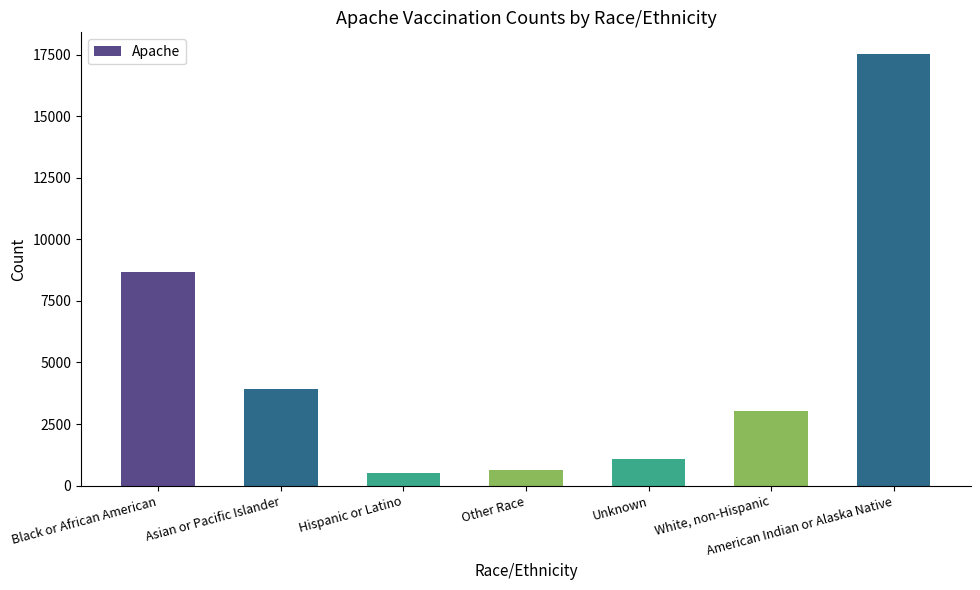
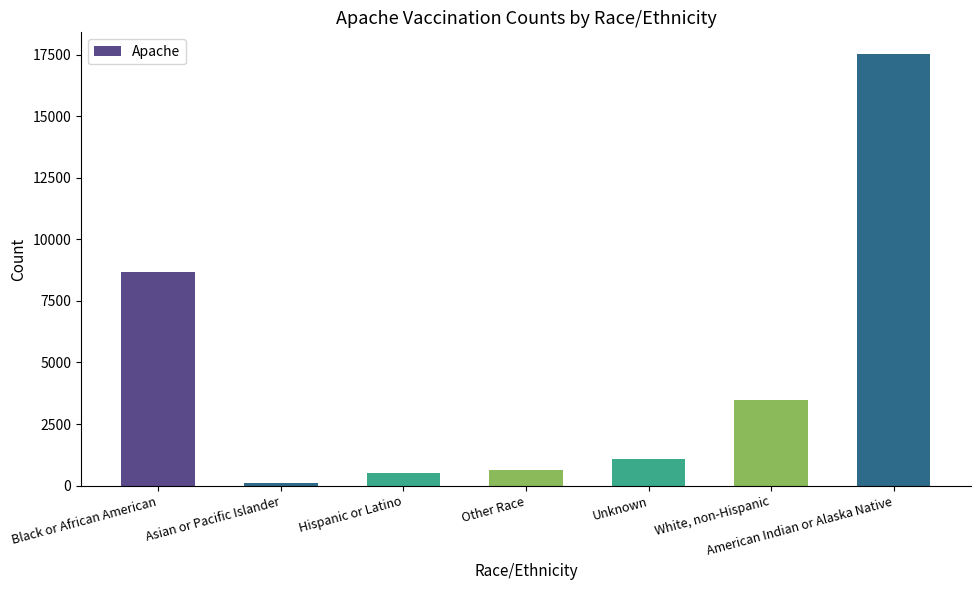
Asian or Pacific Islander: 3900 -> 100
White, non-Hispanic: 3000 -> 3500
